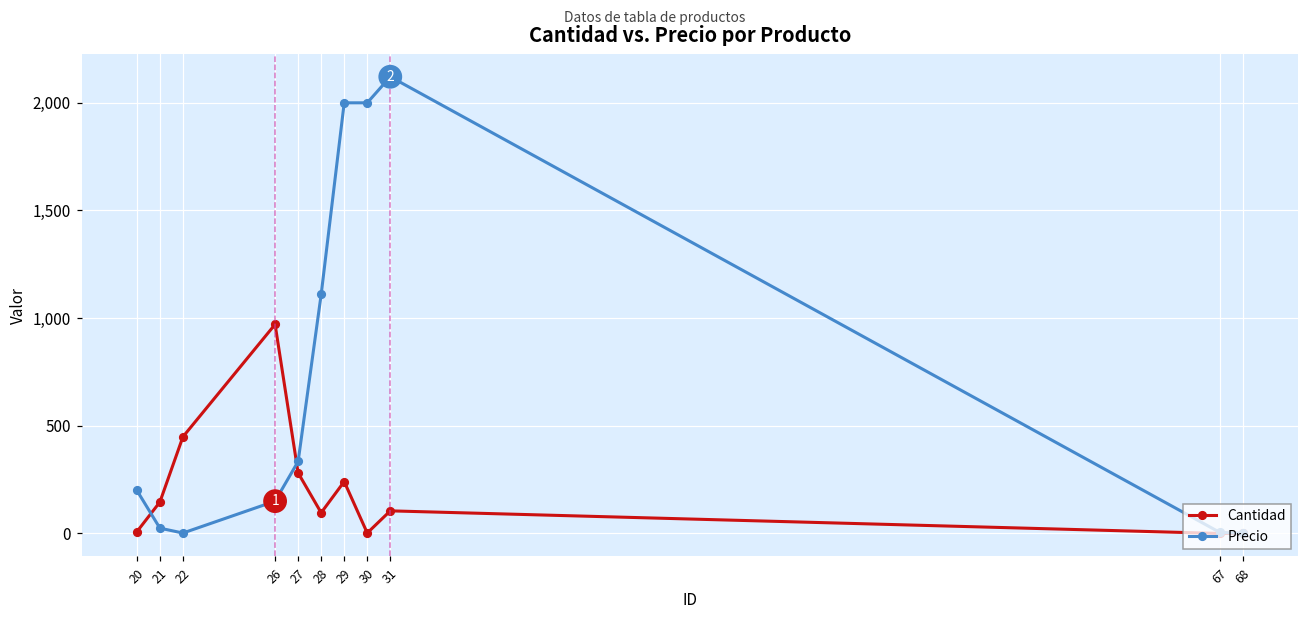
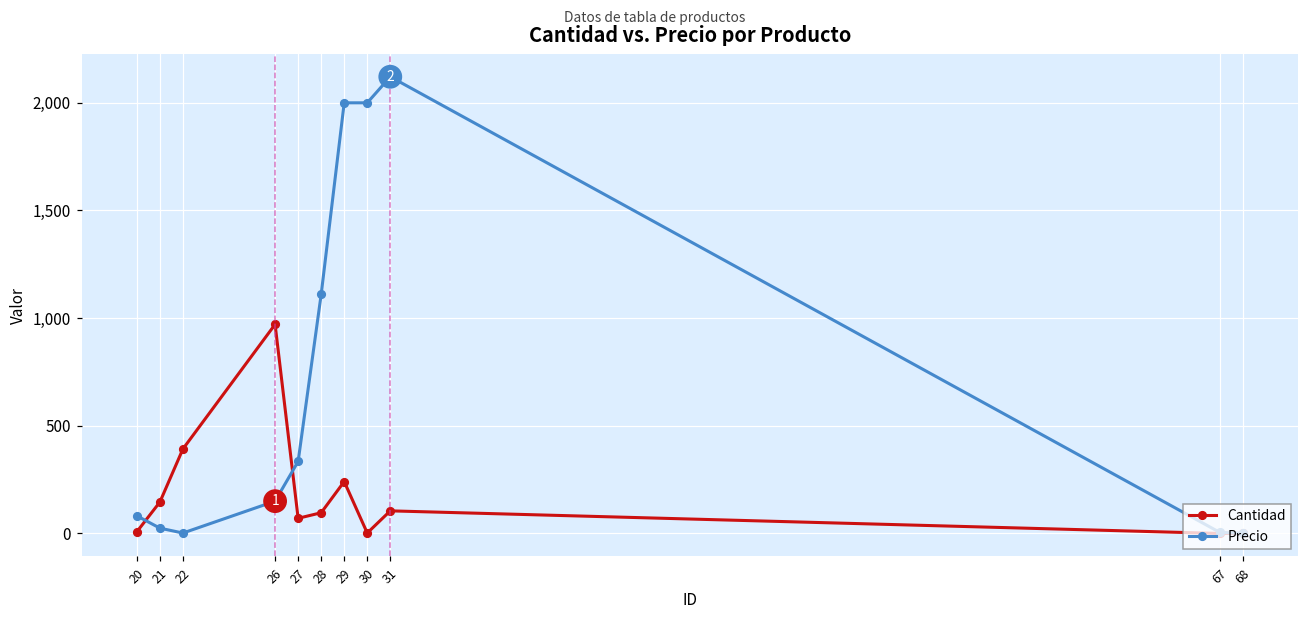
Precio, 20: 200 -> 80
Cantidad, 22: 450 -> 390
Cantidad, 27: 280 -> 70
